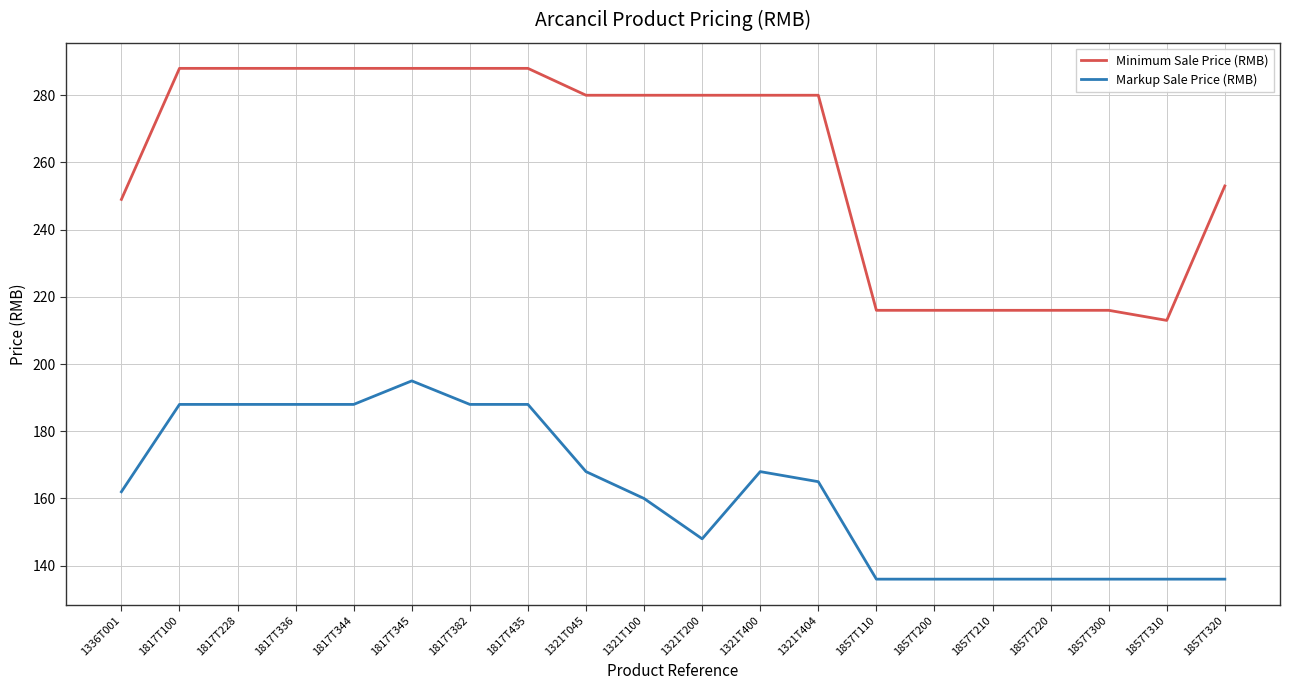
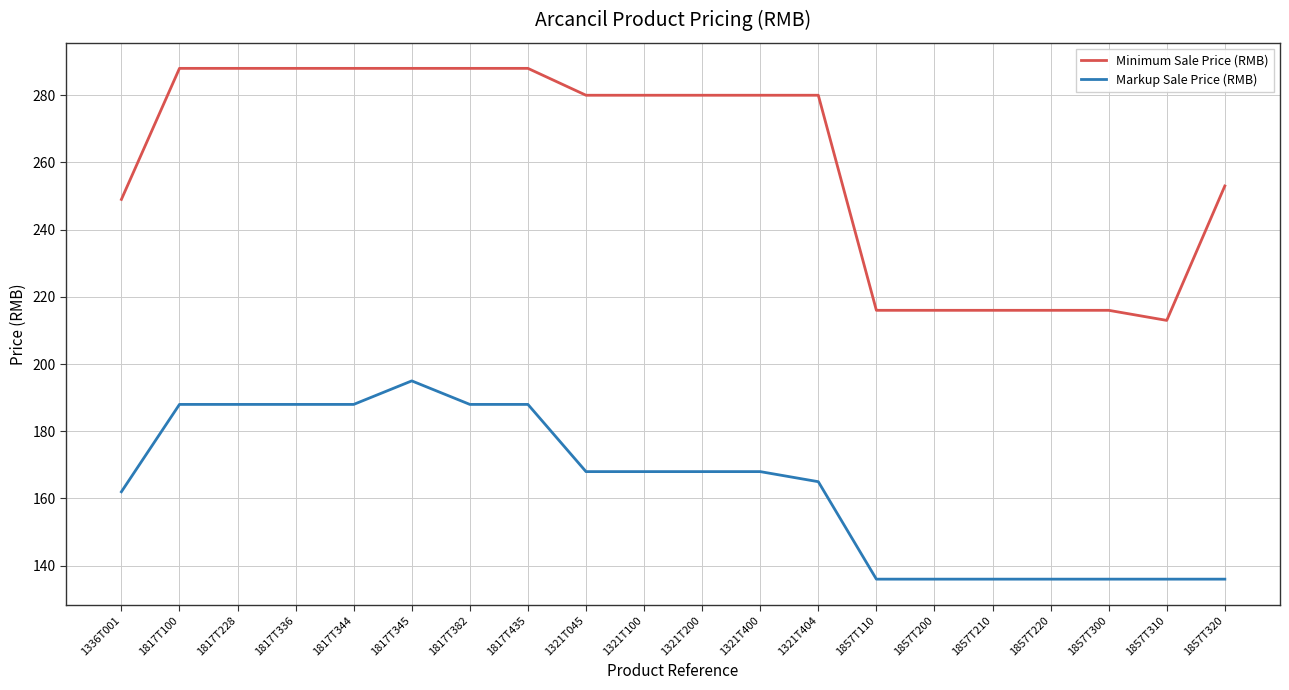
Markup Sale Price (RMB), 1321T100: 160 -> 168
Markup Sale Price (RMB), 1321T200: 148 -> 168
